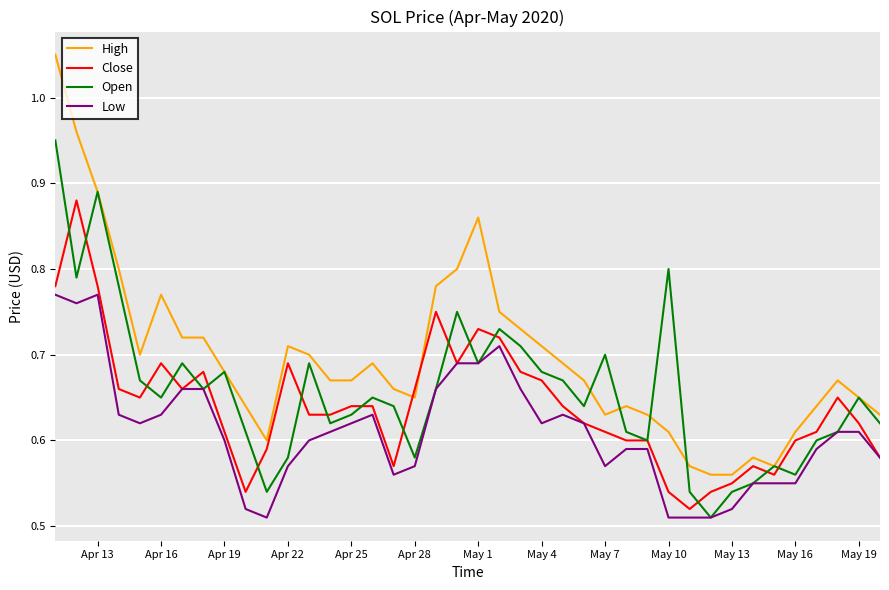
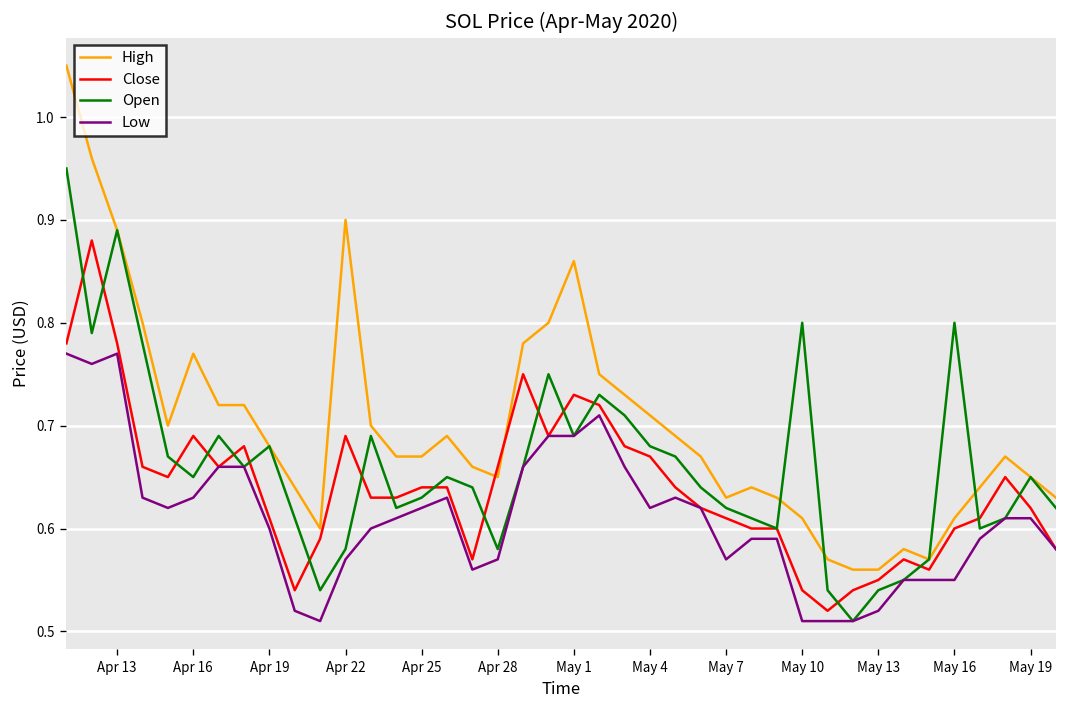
High, Apr 22: 0.71 -> 0.90
Open, May 7: 0.70 -> 0.62
Open, May 16: 0.56 -> 0.80
